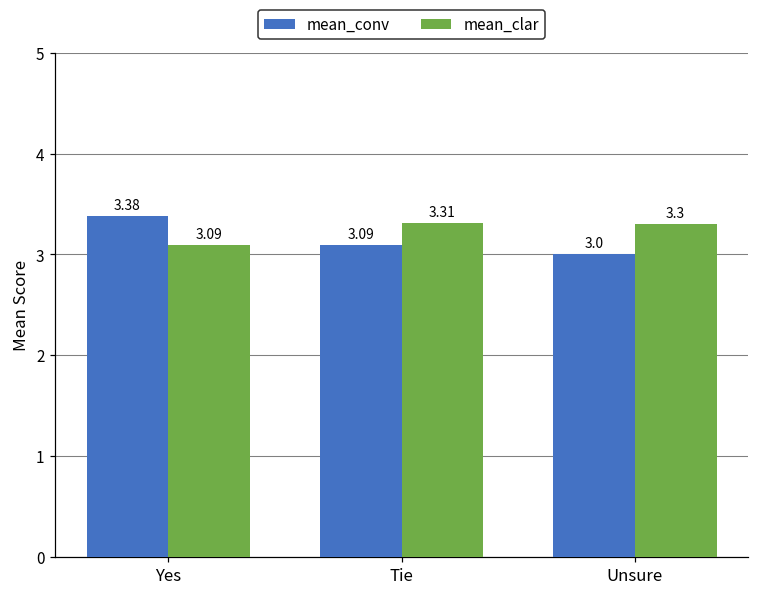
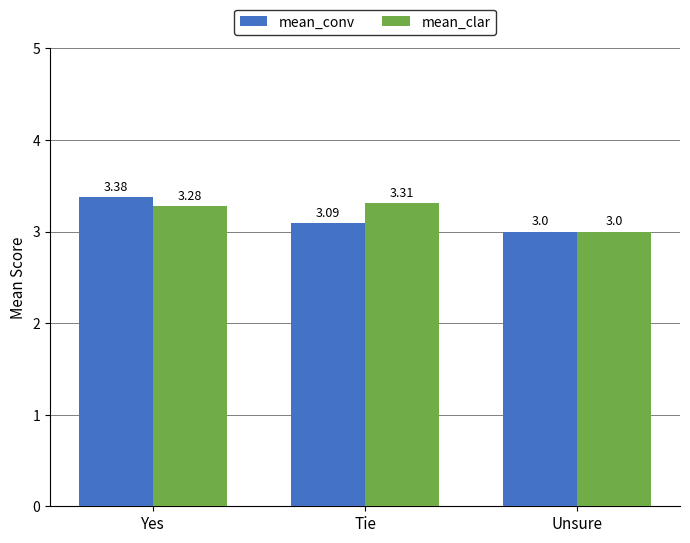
mean_clar, Yes: 3.09 -> 3.28
mean_clar, Unsure: 3.3 -> 3.0
